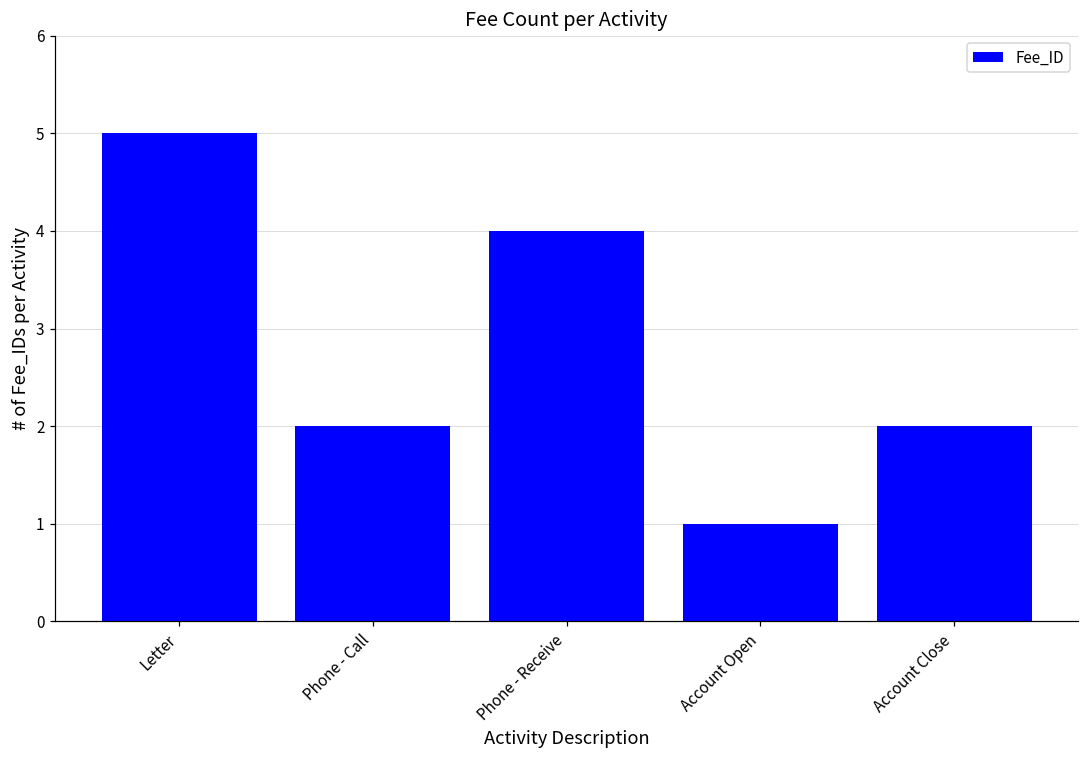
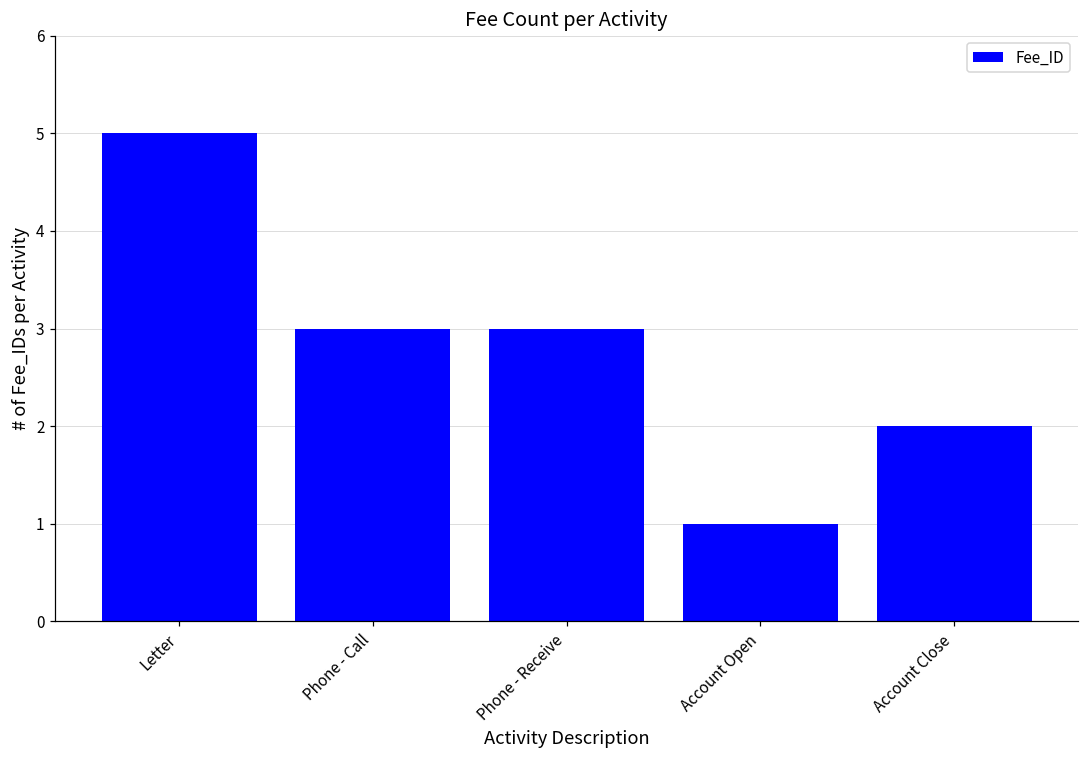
Phone - Call: 2 -> 3
Phone - Receive: 4 -> 3
